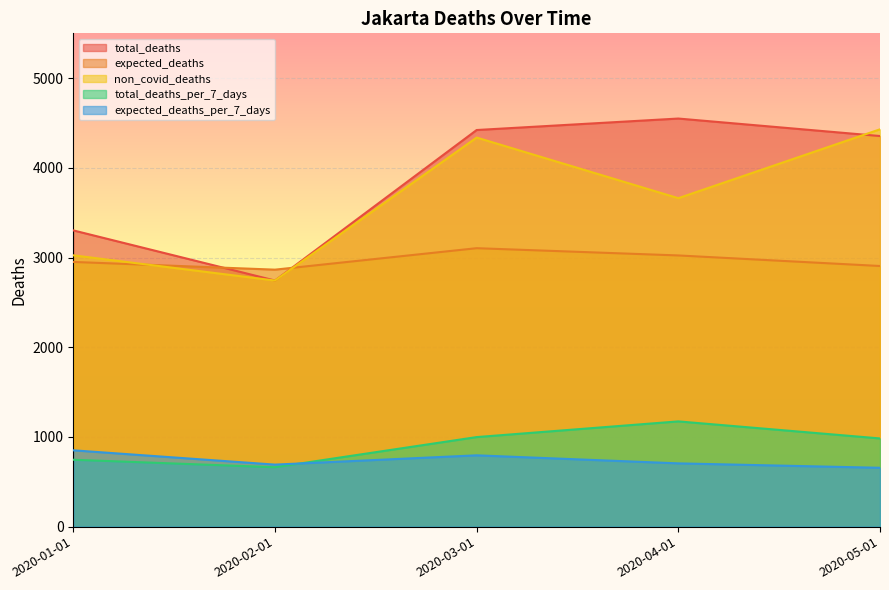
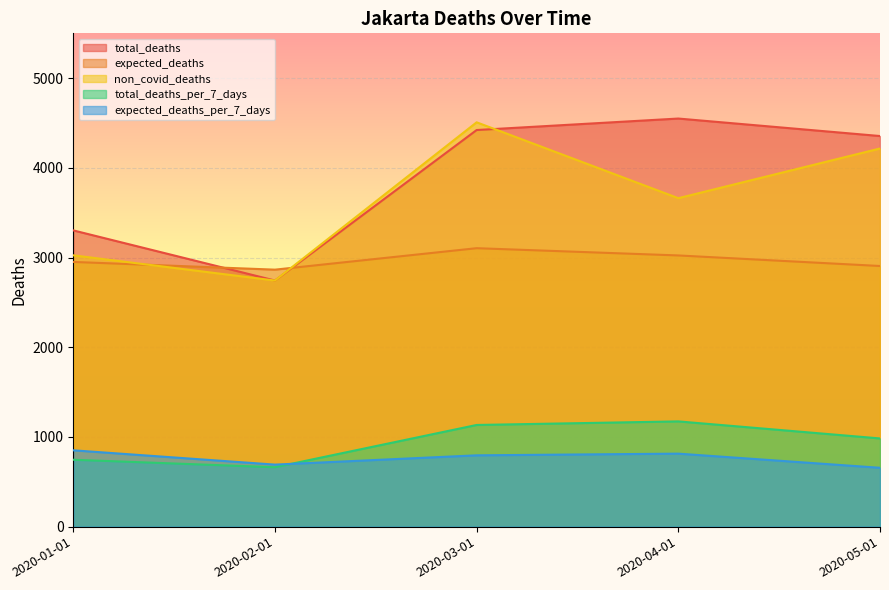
non_covid_deaths, 2020-03-01: 4300 -> 4500
total_deaths_per_7_days, 2020-03-01: 1000 -> 1100
expected_deaths_per_7_days, 2020-04-01: 700 -> 800
non_covid_deaths, 2020-05-01: 4400 -> 4200
